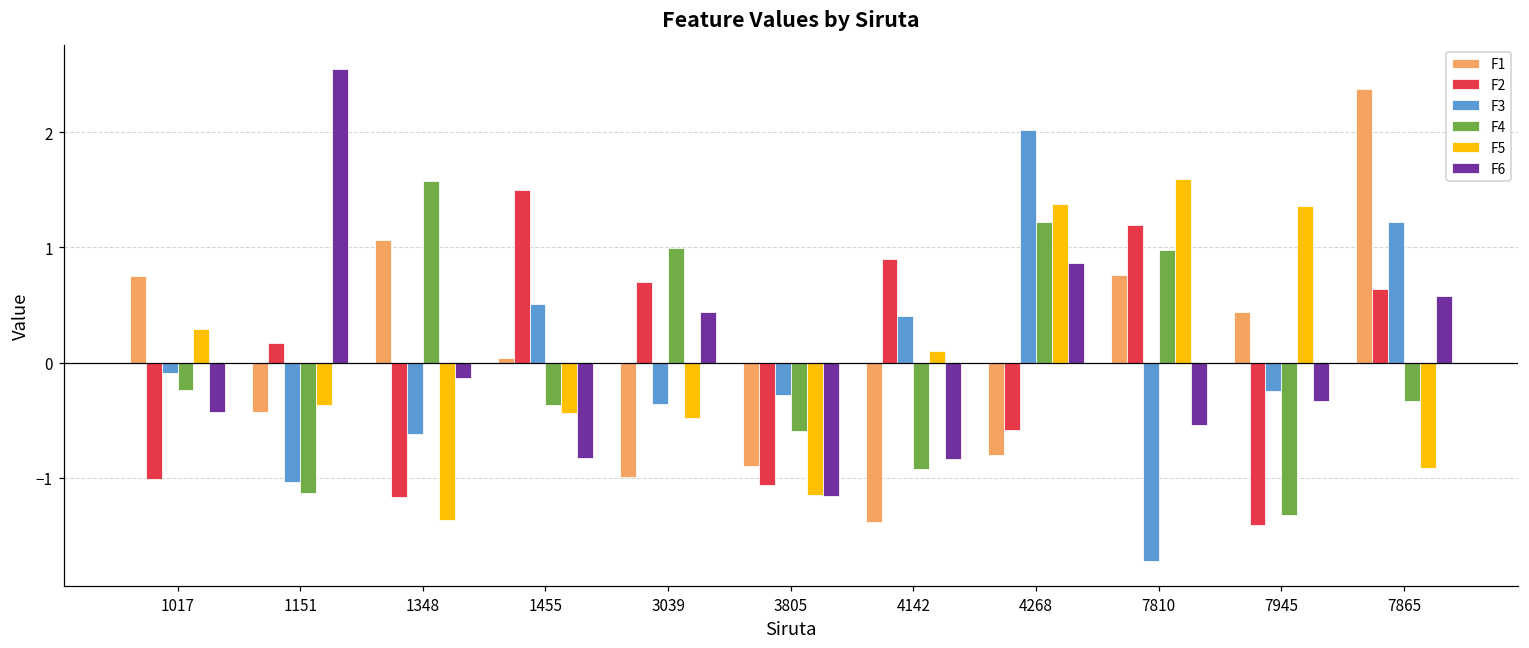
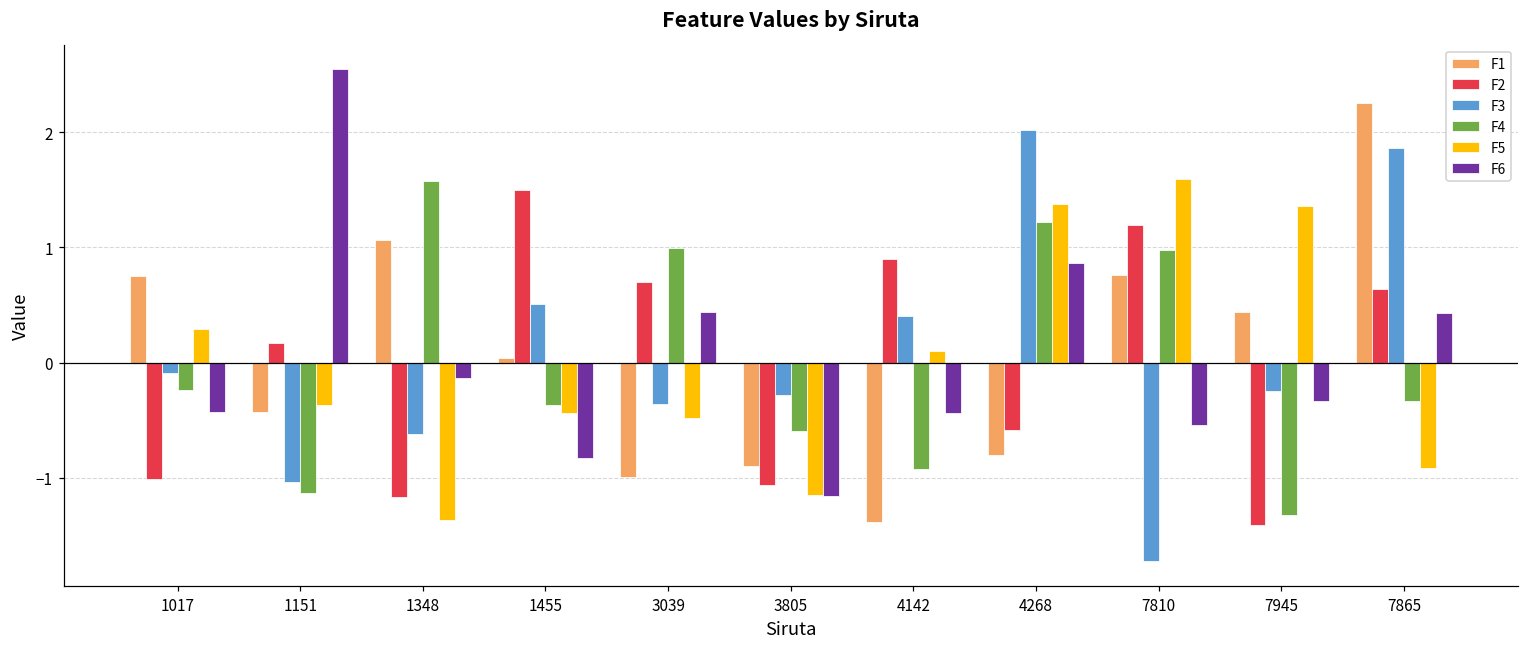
F6, 4142: -0.84 -> -0.44
F1, 7865: 2.38 -> 2.25
F3, 7865: 1.22 -> 1.86
F6, 7865: 0.57 -> 0.43
